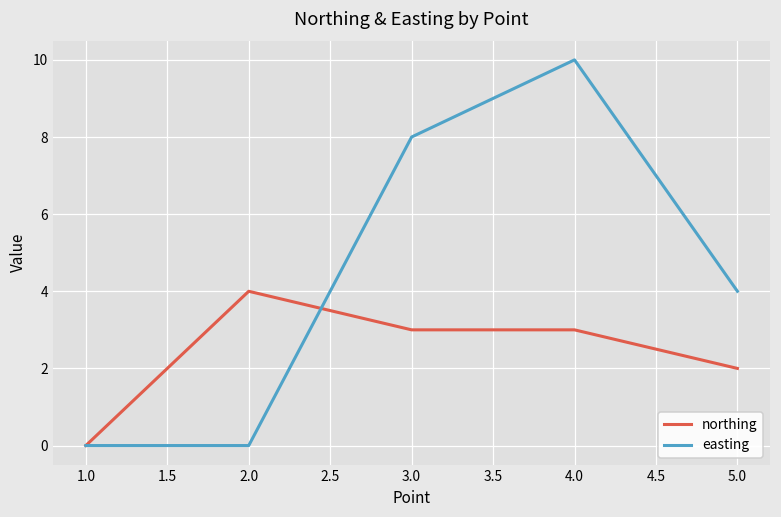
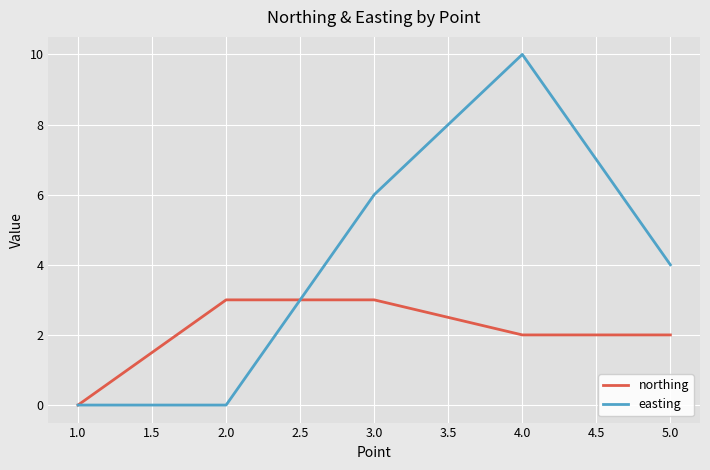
northing, 2.0: 4 -> 3
easting, 3.0: 8 -> 6
northing, 4.0: 3 -> 2
